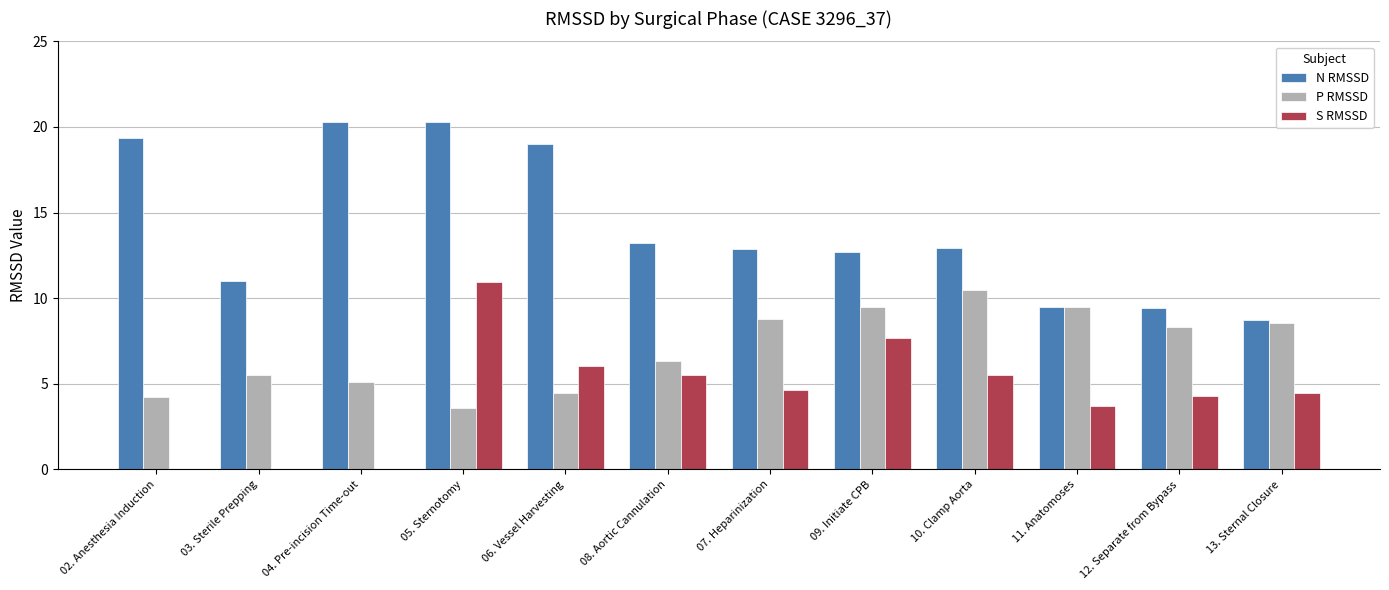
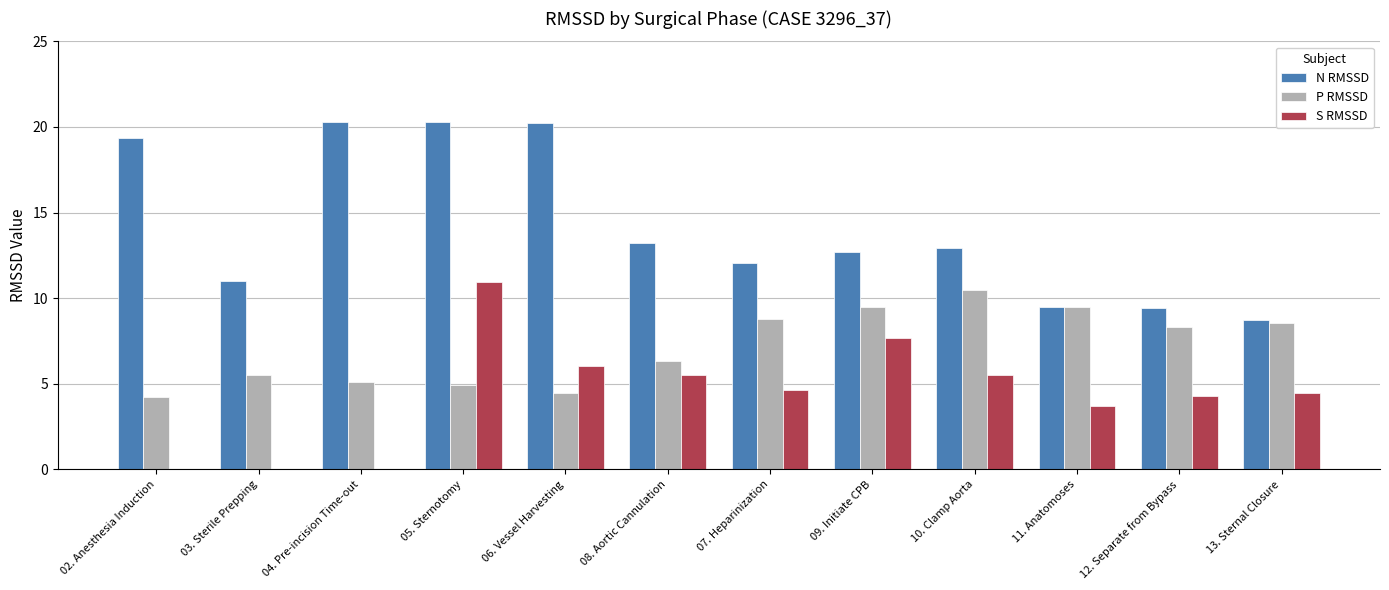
P RMSSD, 05. Sternotomy: 3.6 -> 5.0
N RMSSD, 06. Vessel Harvesting: 19.0 -> 20.2
N RMSSD, 07. Heparinization: 12.8 -> 12.1
